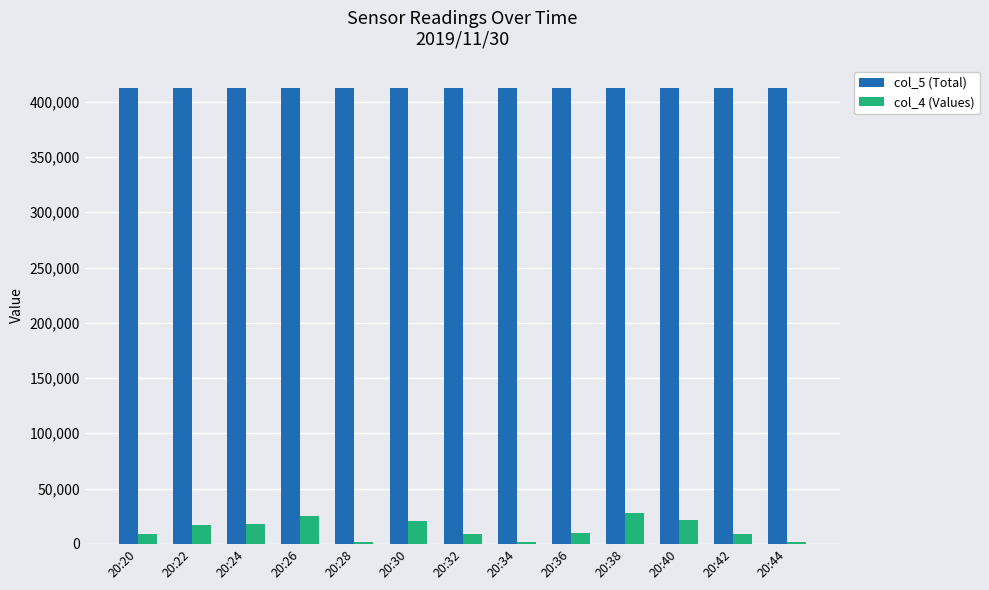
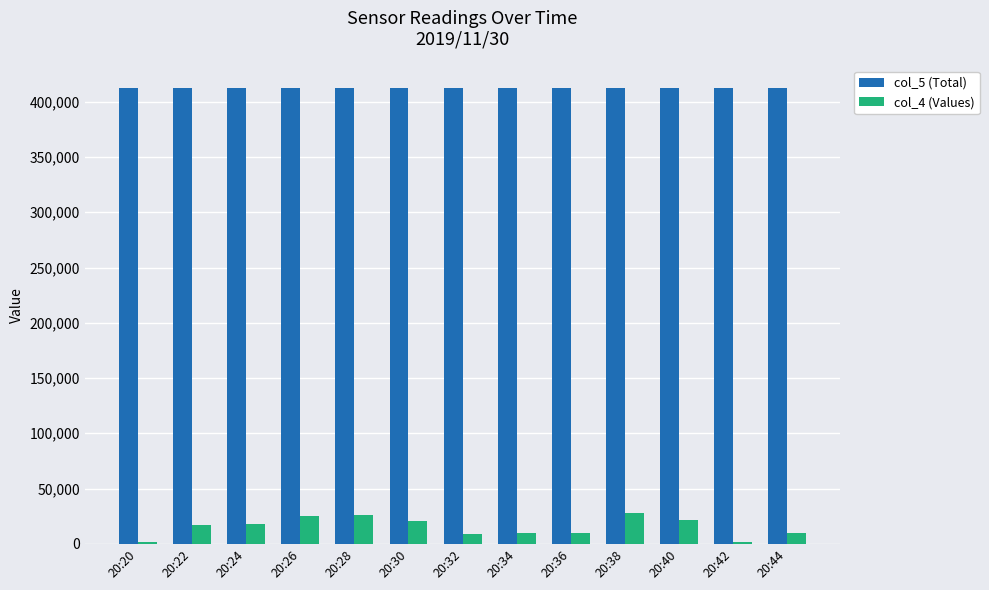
col_4 (Values), 20:20: 9,000 -> 1,000
col_4 (Values), 20:28: 1,000 -> 26,000
col_4 (Values), 20:34: 1,000 -> 10,000
col_4 (Values), 20:42: 9,000 -> 1,000
col_4 (Values), 20:44: 1,000 -> 9,000
